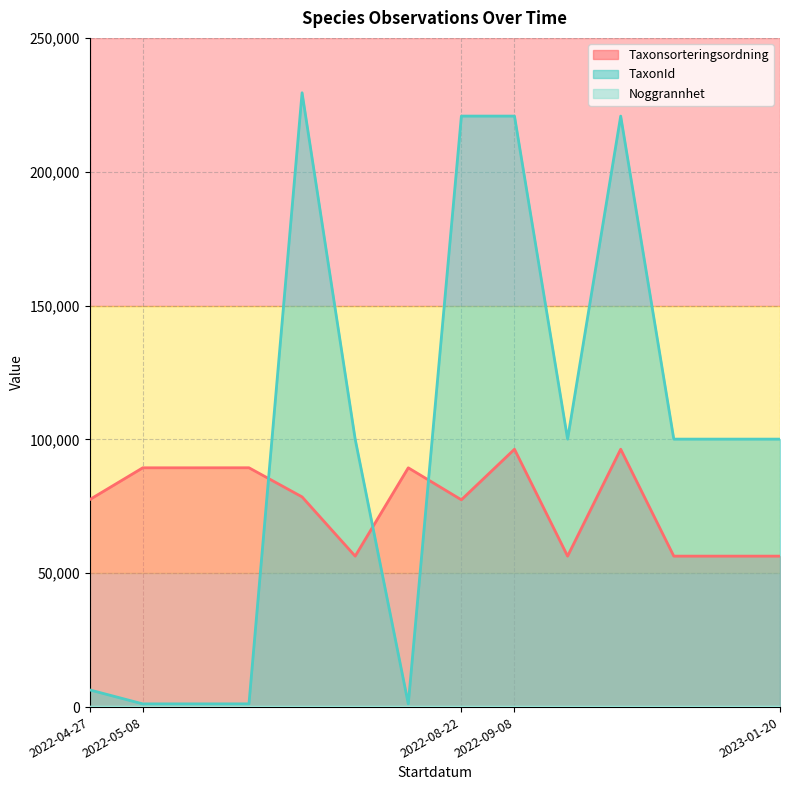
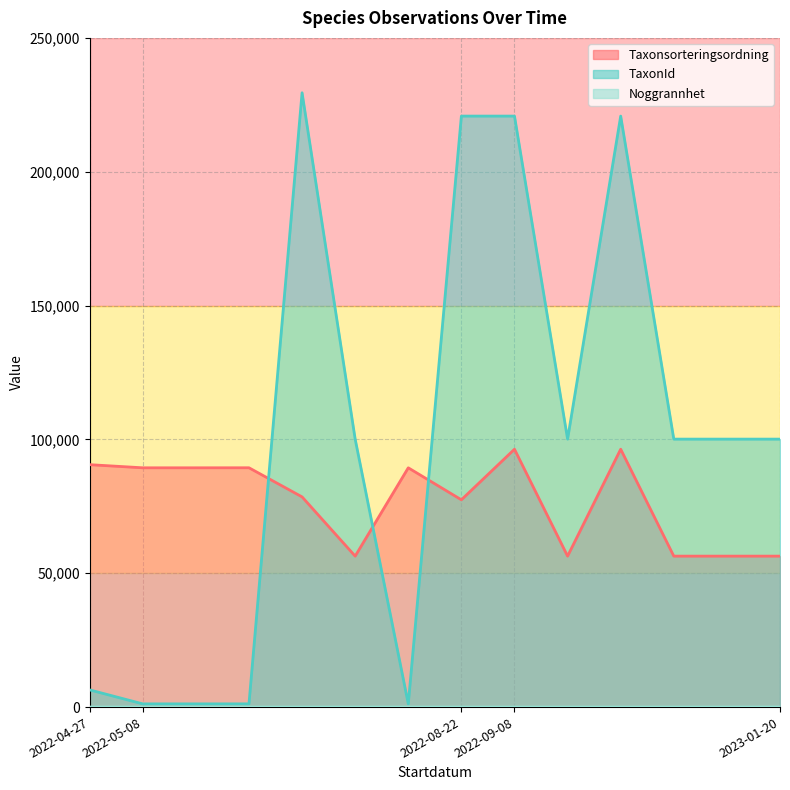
Taxonsorteringsordning, 2022-04-27: 78,000 -> 91,000
